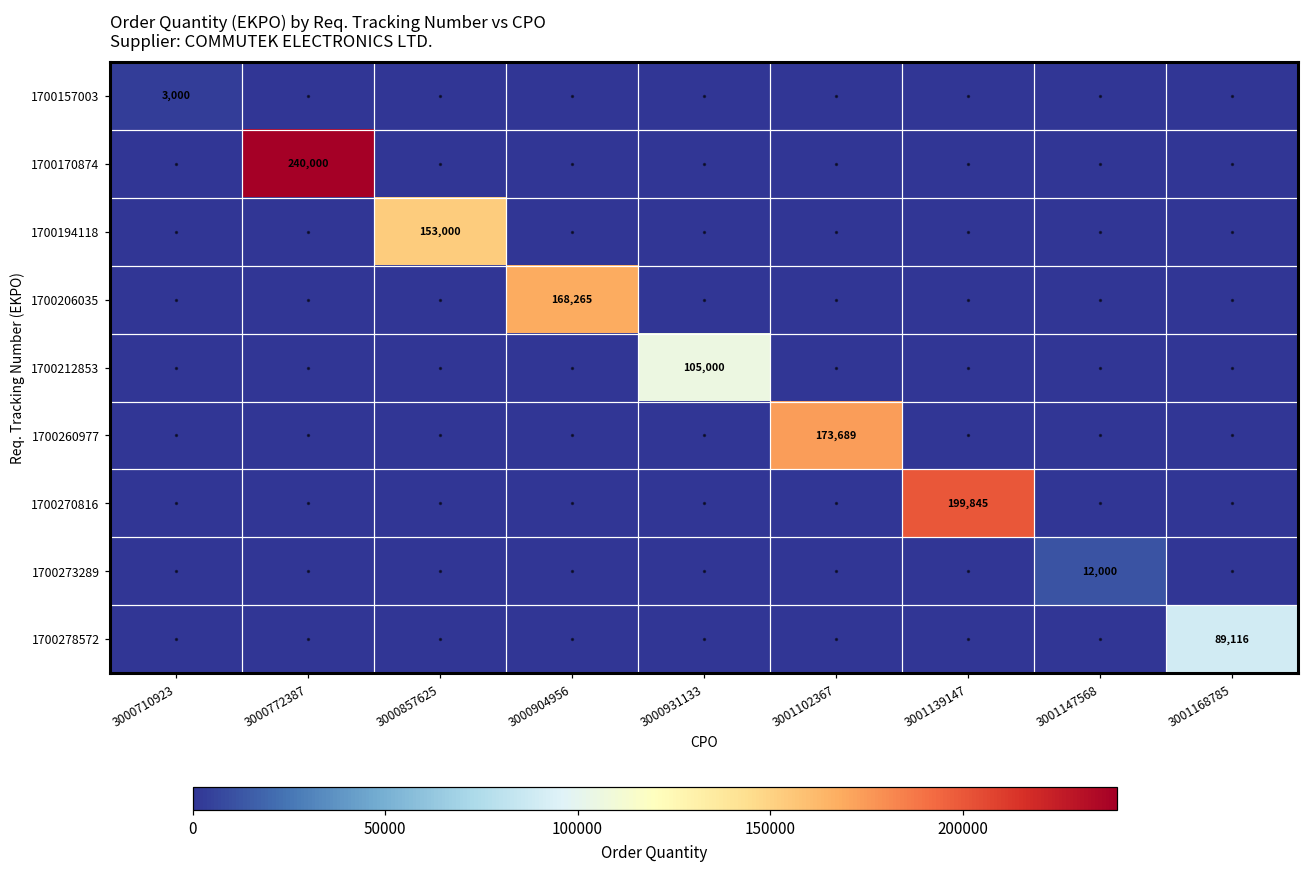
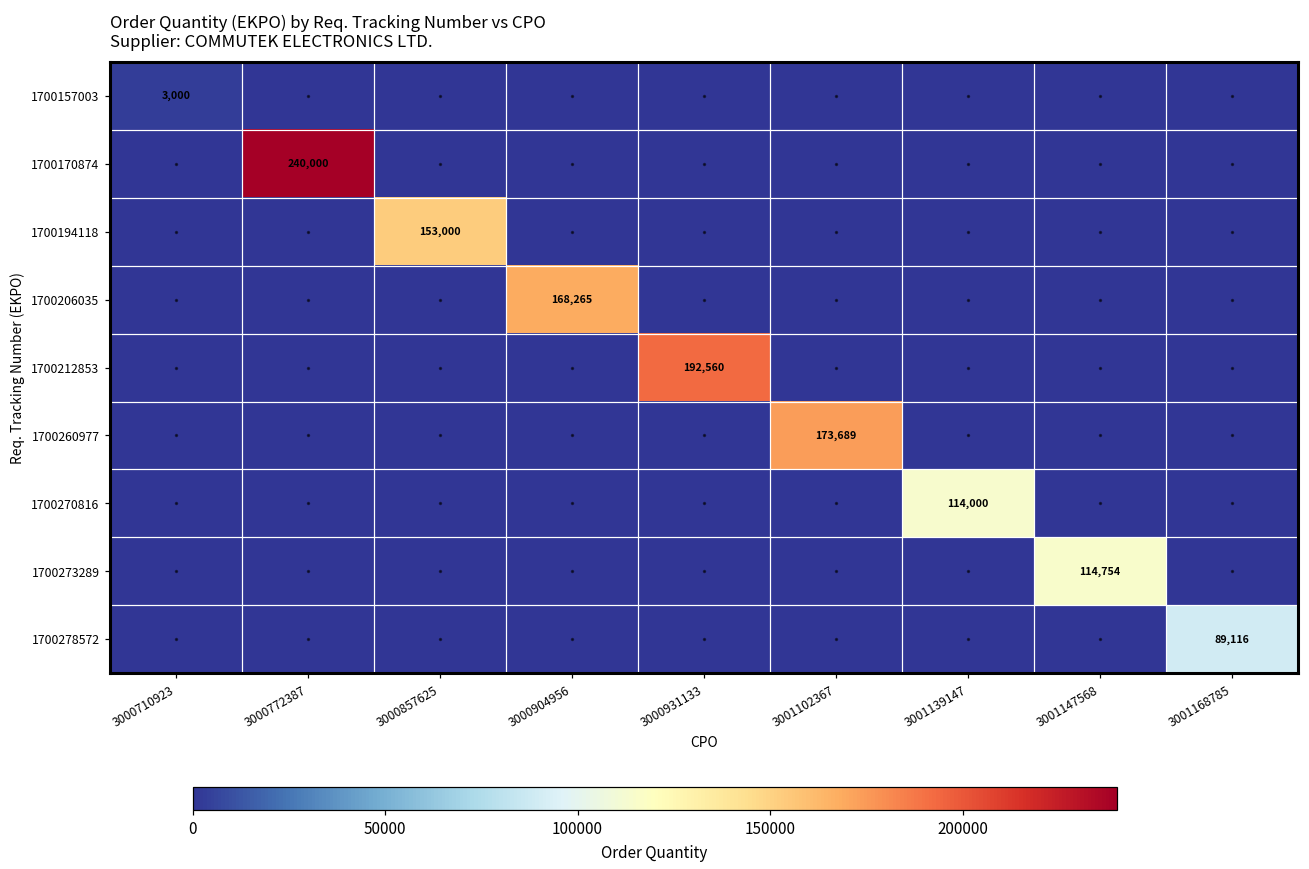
1700212853, 3000931133: 105,000 -> 192,560
1700270816, 3001139147: 199,845 -> 114,000
1700273289, 3001147568: 12,000 -> 114,754
